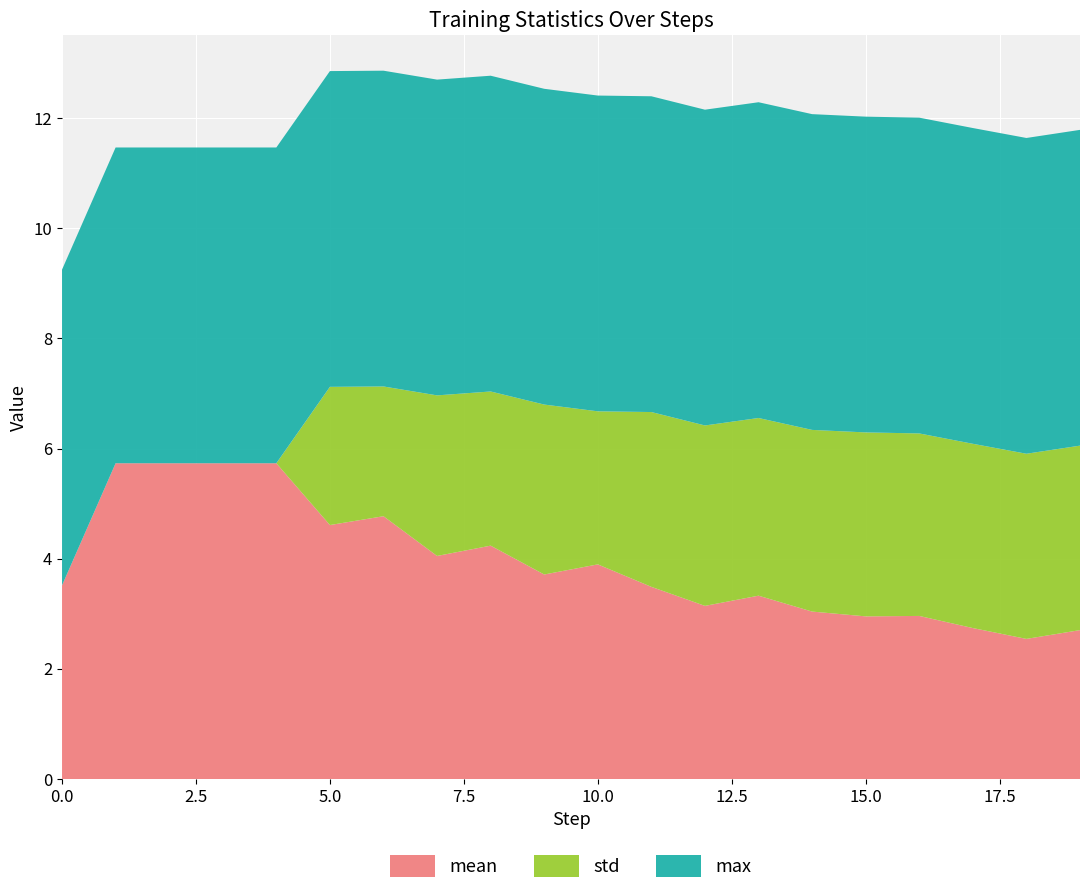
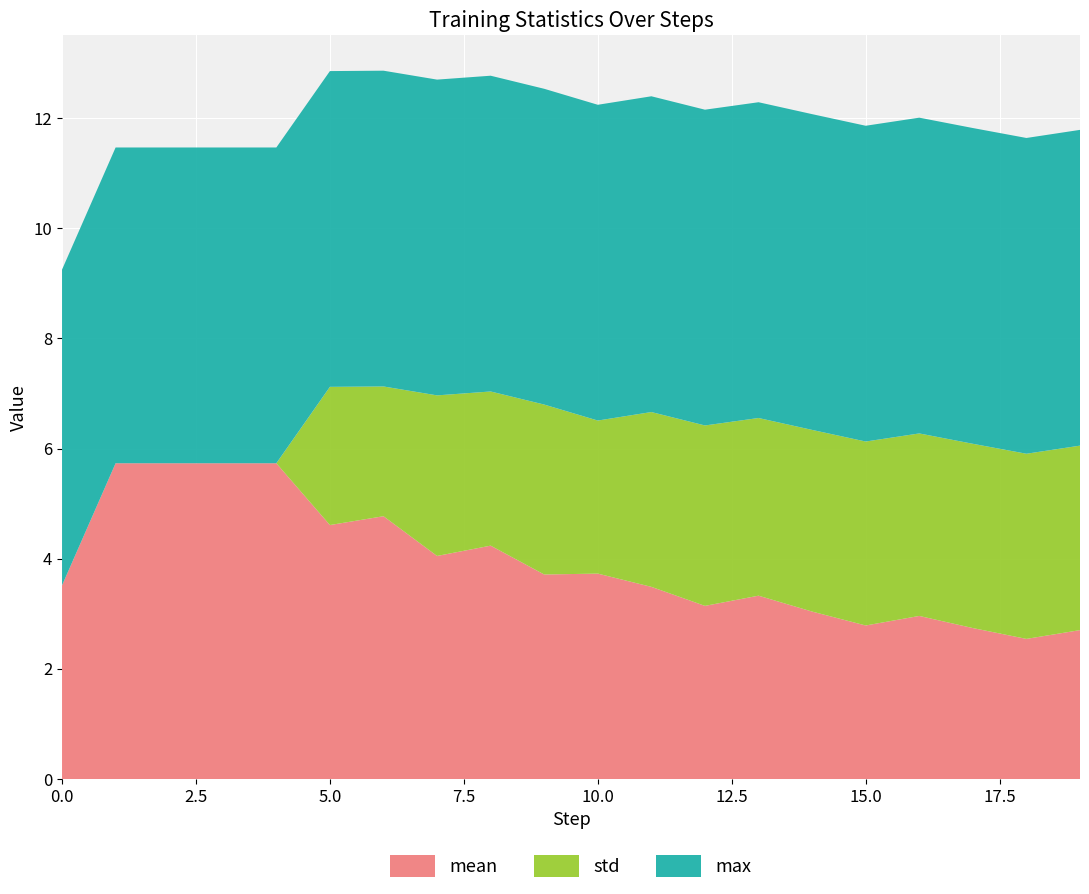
mean, 10.0: 3.9 -> 3.7
mean, 15.0: 3.0 -> 2.8
